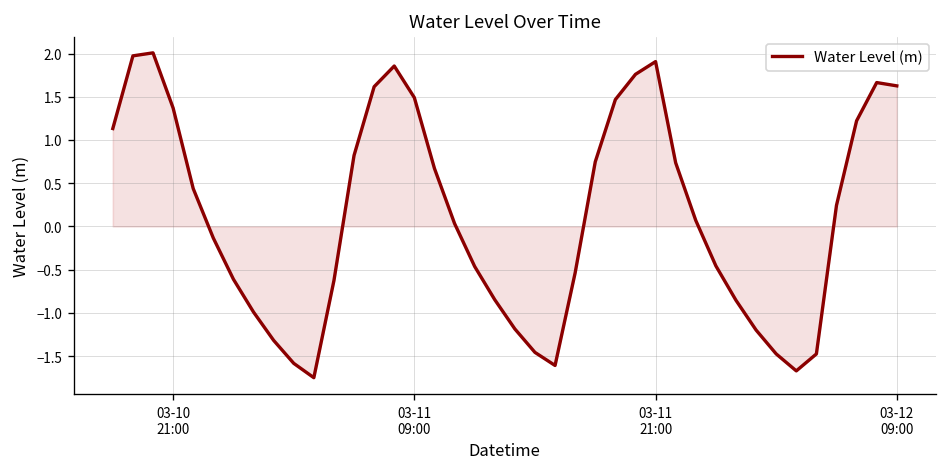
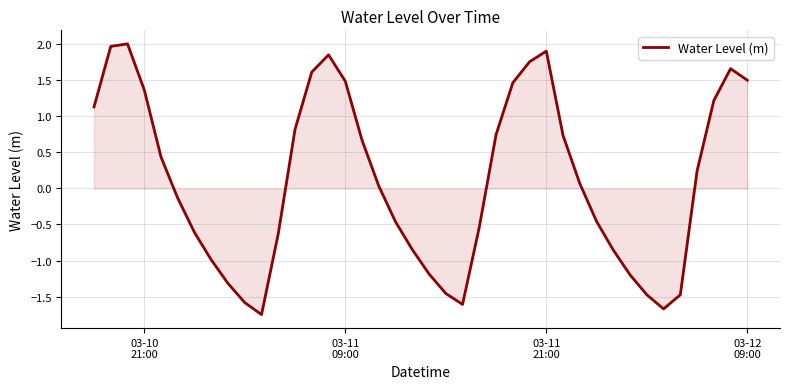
Water Level (m), 03-12 09:00: 1.6 -> 1.5
